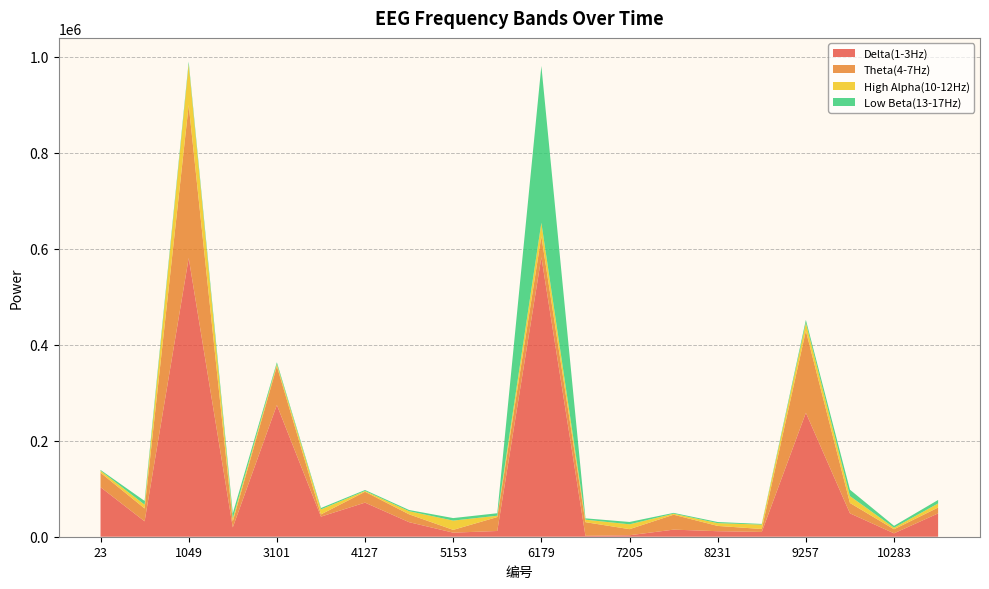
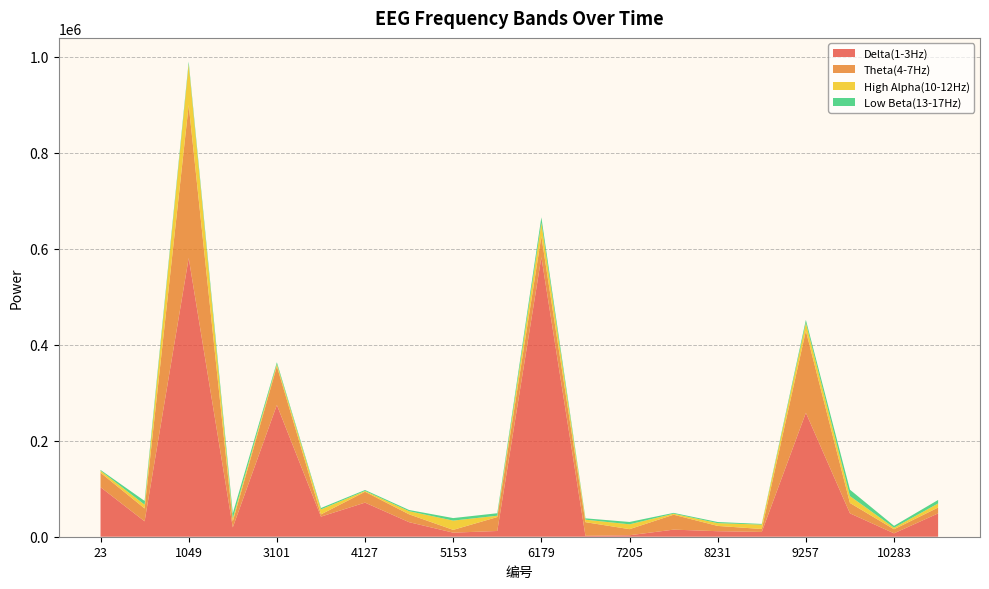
Low Beta(13-17Hz), 6179: 330000 -> 10000
